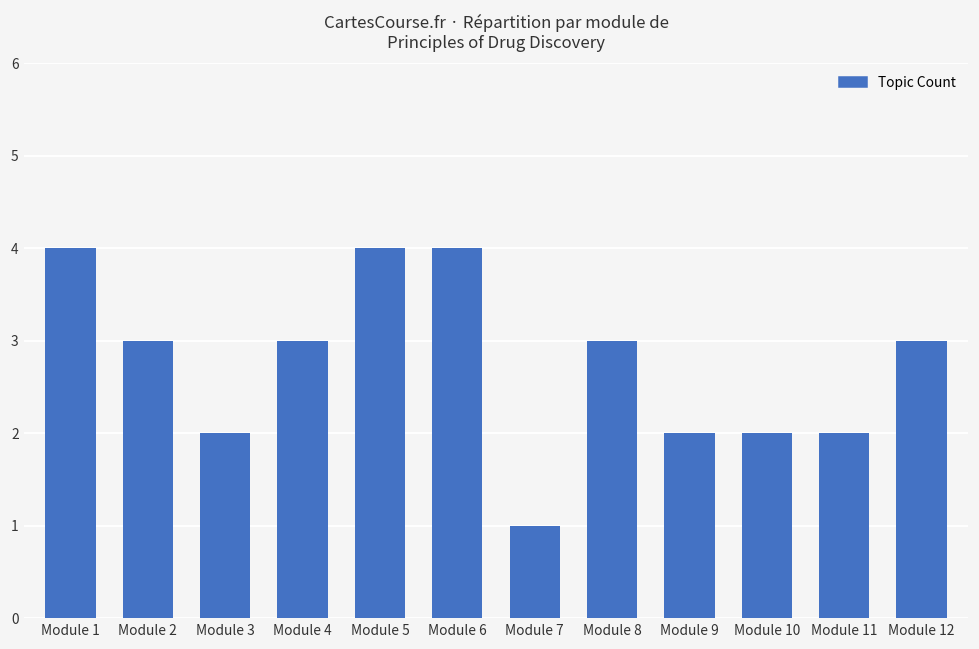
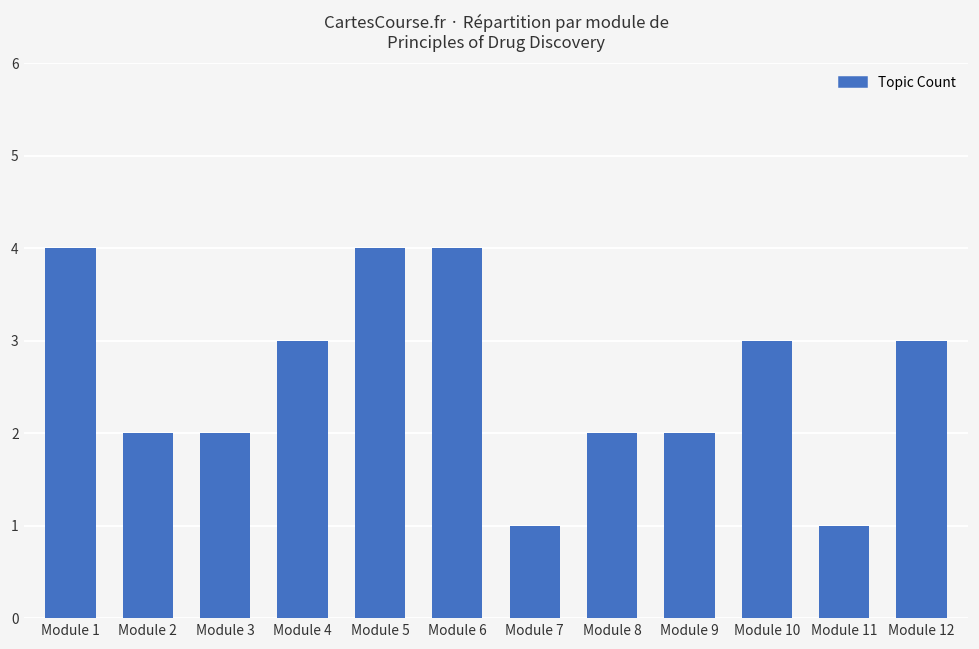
Module 2: 3 -> 2
Module 8: 3 -> 2
Module 10: 2 -> 3
Module 11: 2 -> 1
